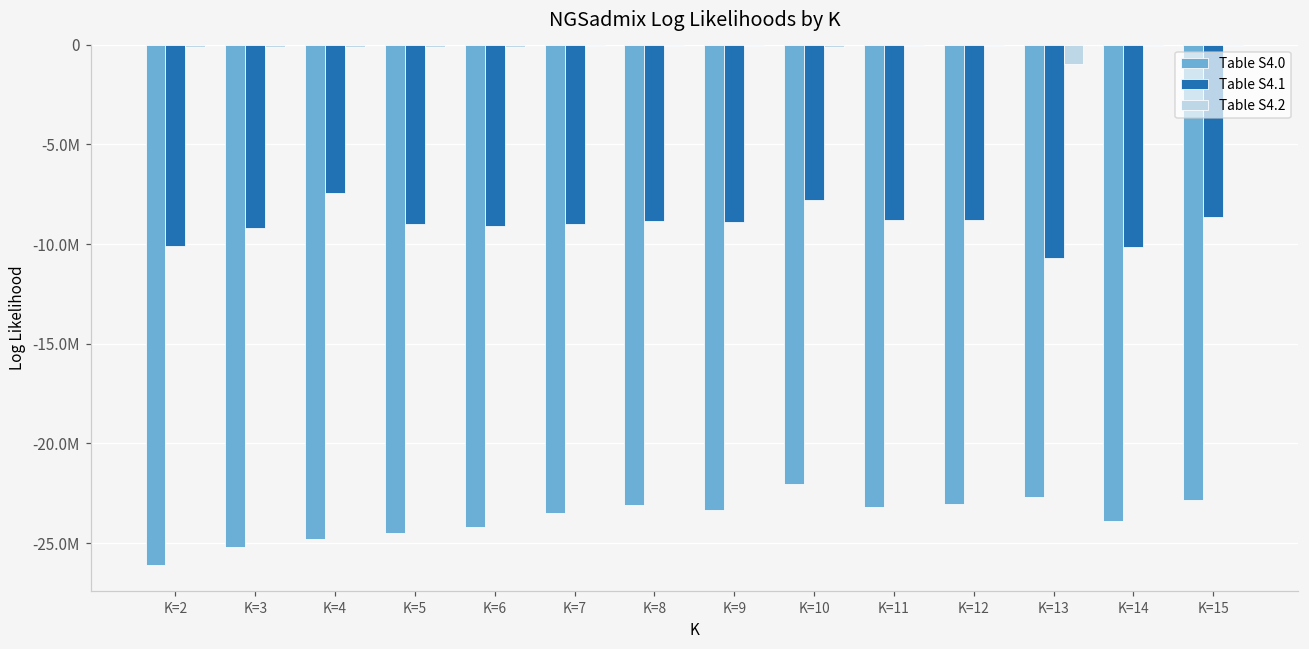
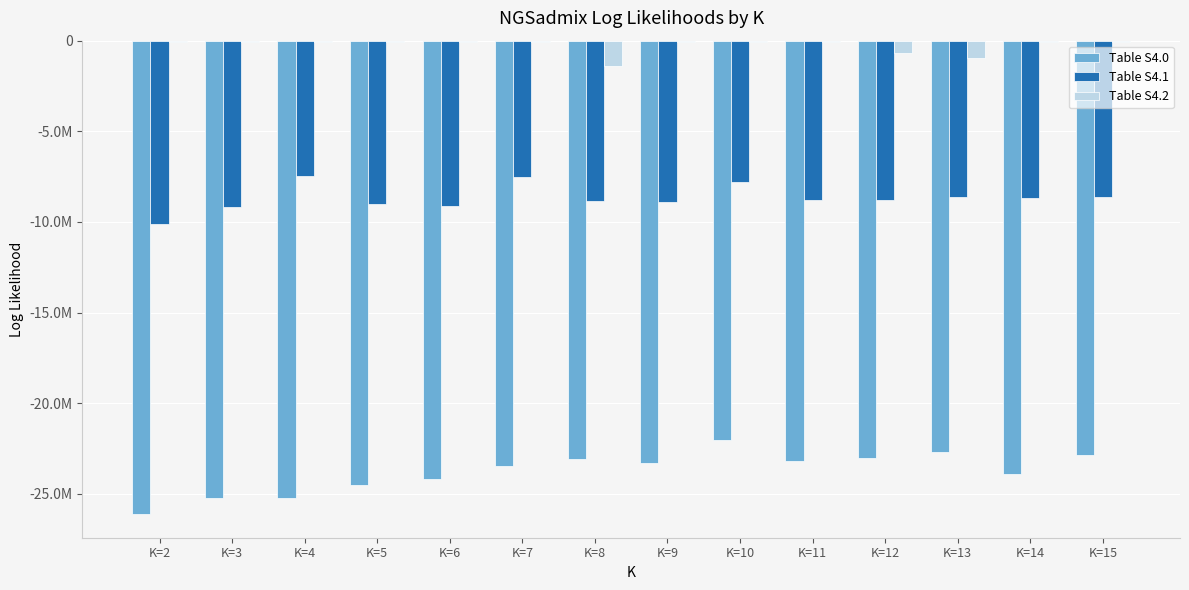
Table S4.0, K=4: -24800000 -> -25200000
Table S4.1, K=7: -9000000 -> -7500000
Table S4.2, K=8: -100000 -> -1400000
Table S4.2, K=12: -100000 -> -700000
Table S4.1, K=13: -10700000 -> -8600000
Table S4.1, K=14: -10100000 -> -8700000
